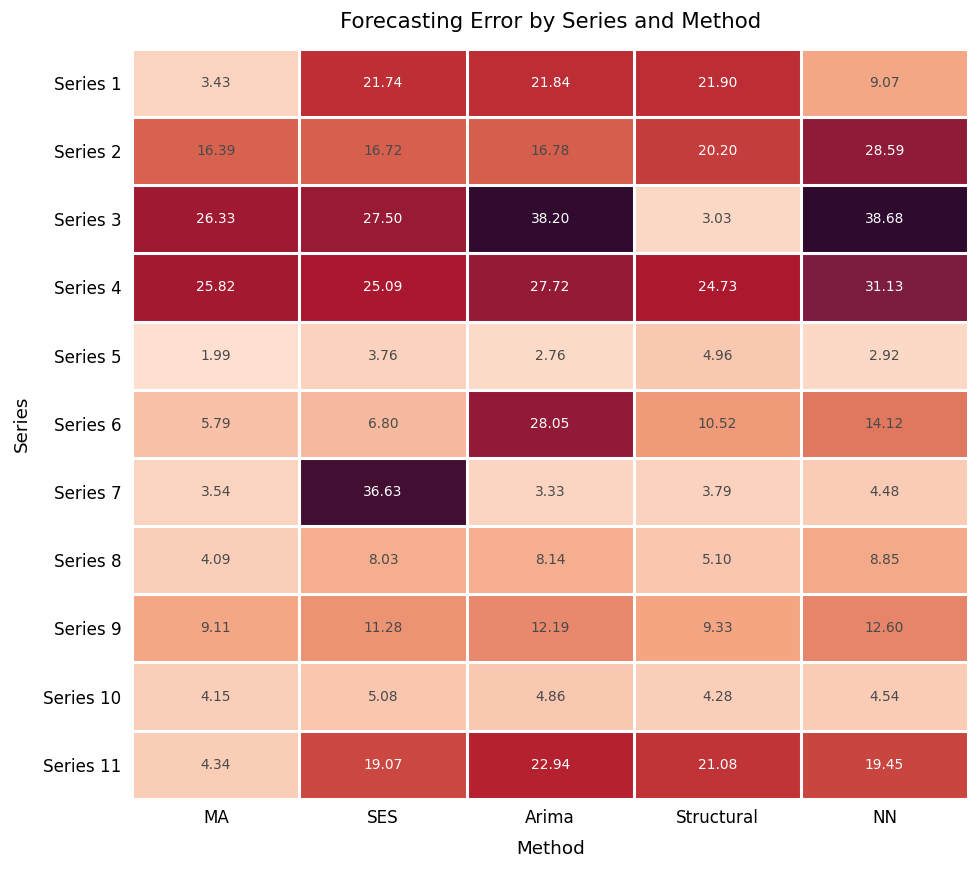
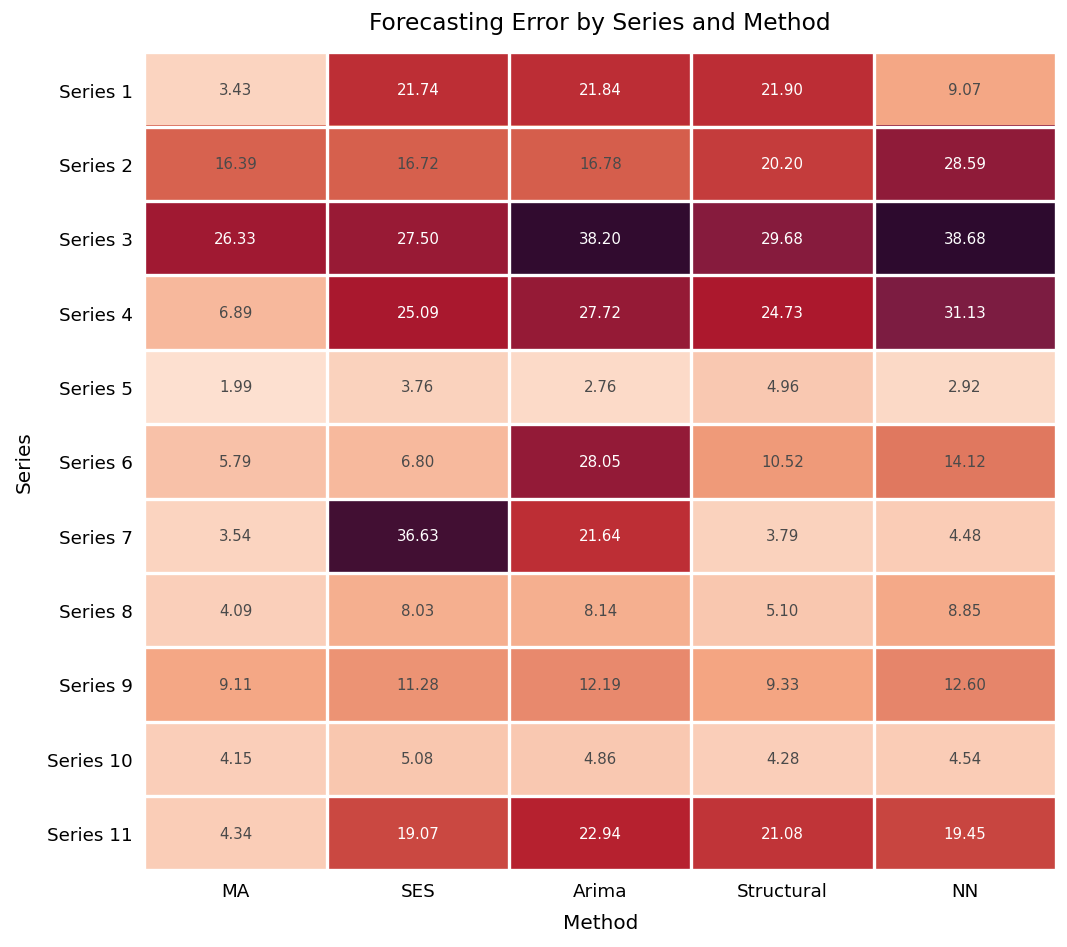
Series 3, Structural: 3.03 -> 29.68
Series 4, MA: 25.82 -> 6.89
Series 7, Arima: 3.33 -> 21.64
